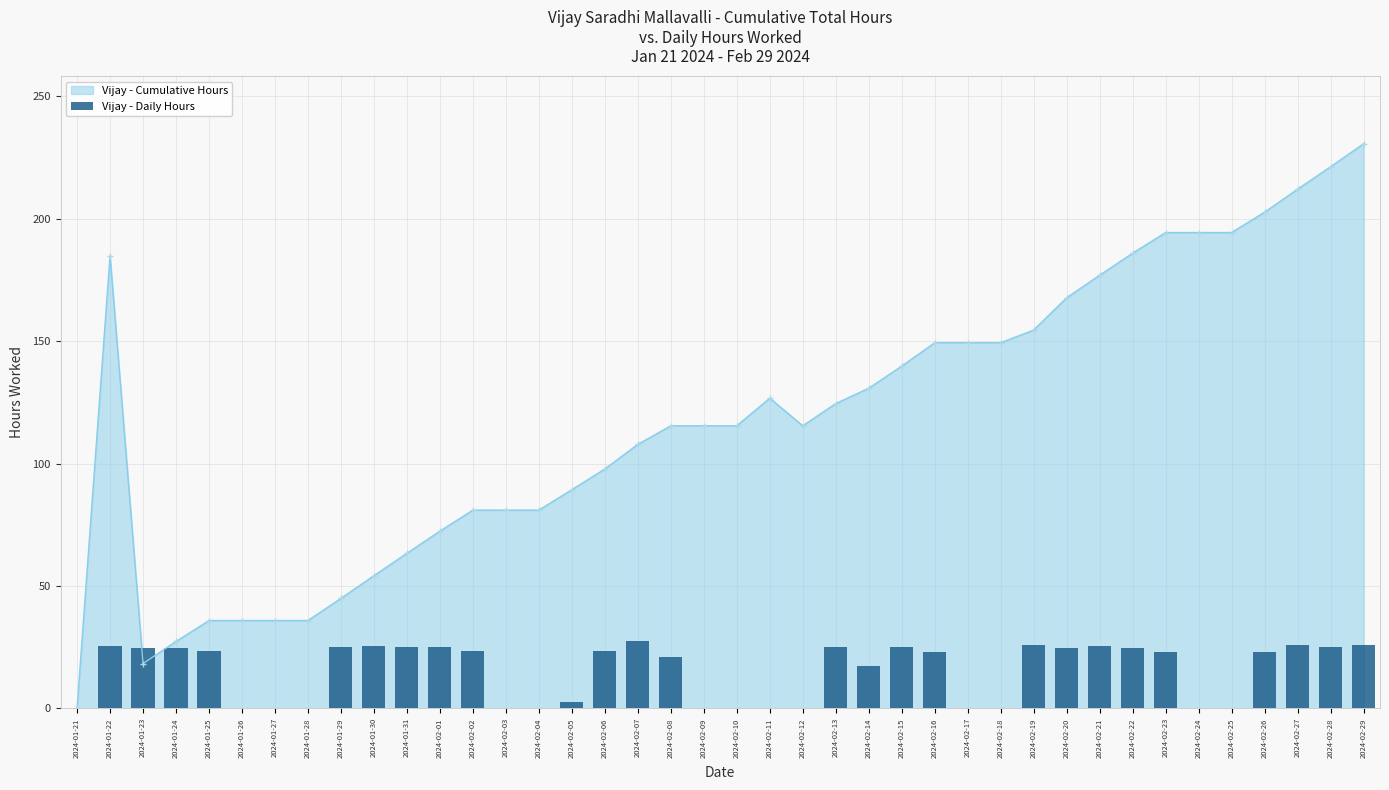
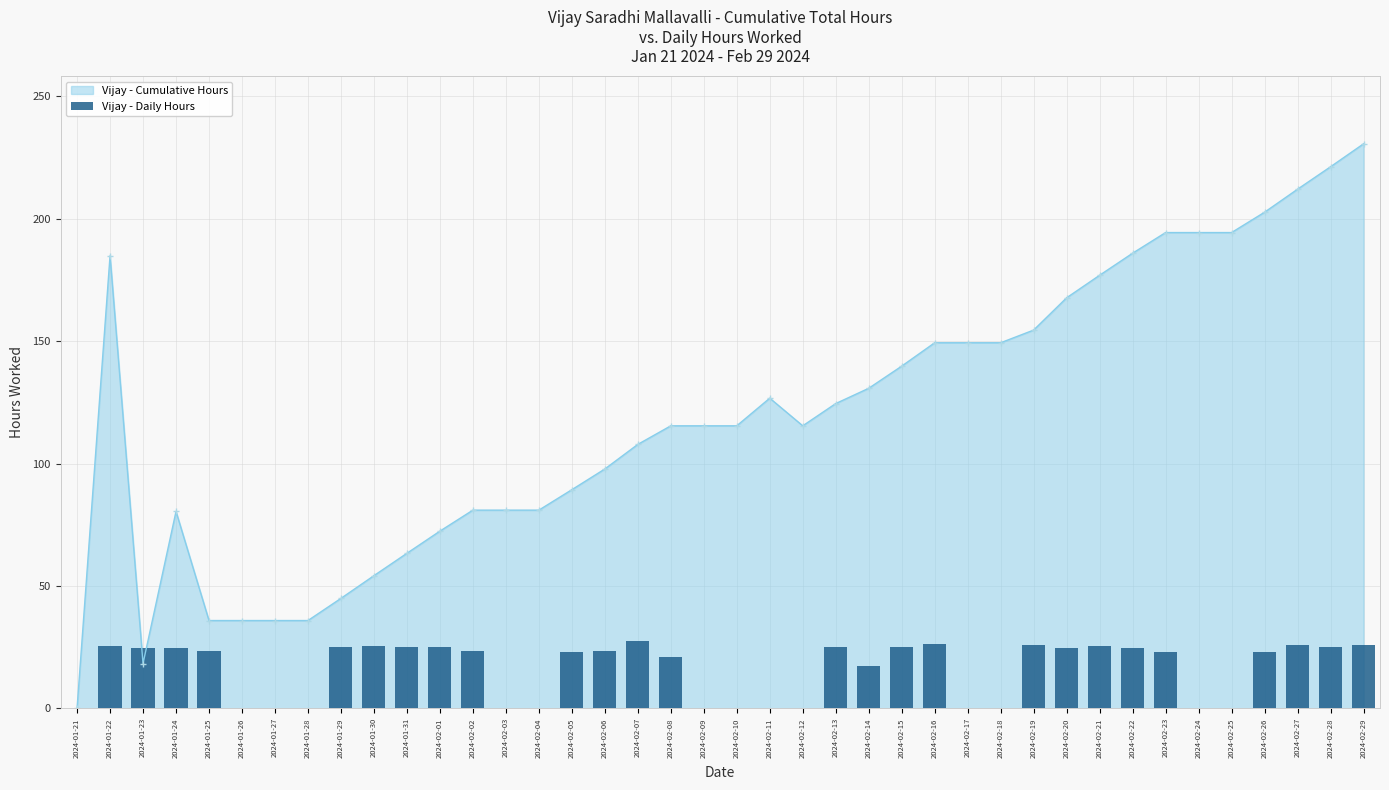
Vijay - Cumulative Hours, 2024-01-24: 27 -> 80
Vijay - Daily Hours, 2024-02-05: 2 -> 23
Vijay - Daily Hours, 2024-02-16: 23 -> 26
